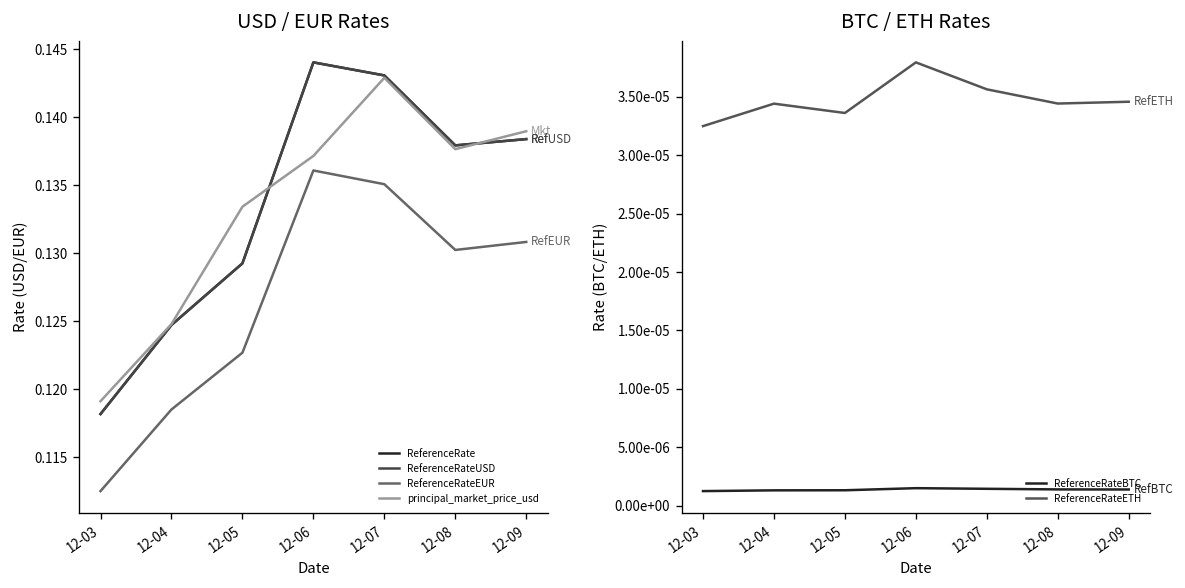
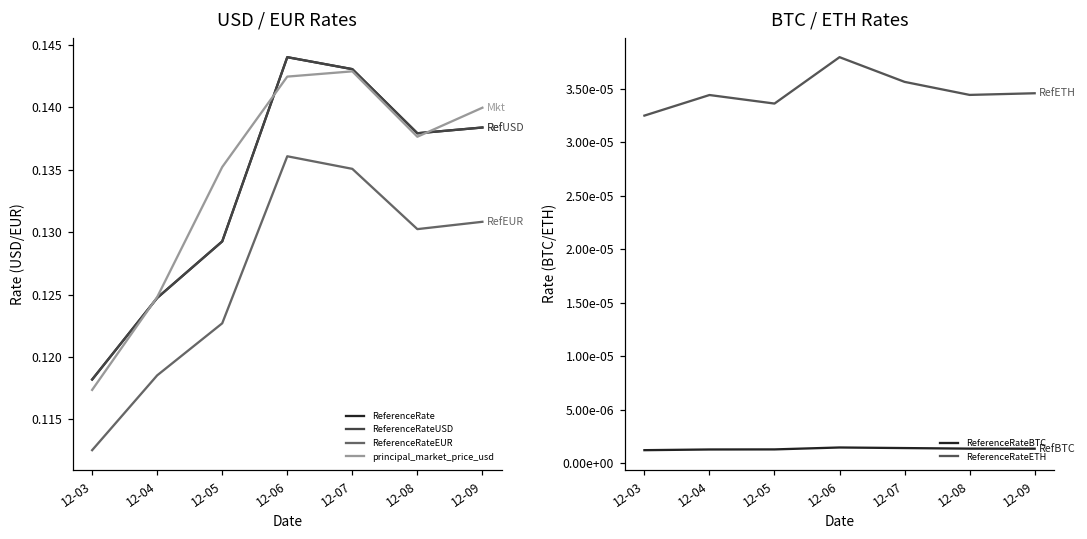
USD / EUR Rates, principal_market_price_usd, 12-03: 0.1191 -> 0.1174
USD / EUR Rates, principal_market_price_usd, 12-05: 0.1334 -> 0.1352
USD / EUR Rates, principal_market_price_usd, 12-06: 0.1372 -> 0.1425
USD / EUR Rates, principal_market_price_usd, 12-09: 0.1390 -> 0.1400
